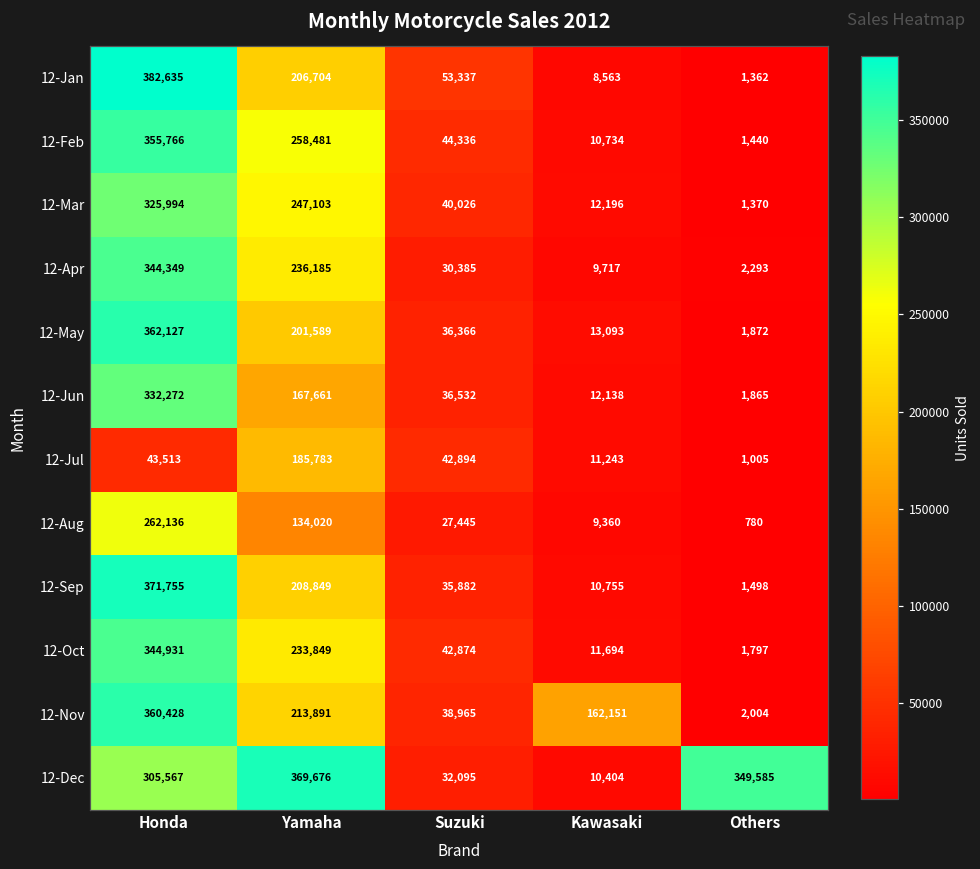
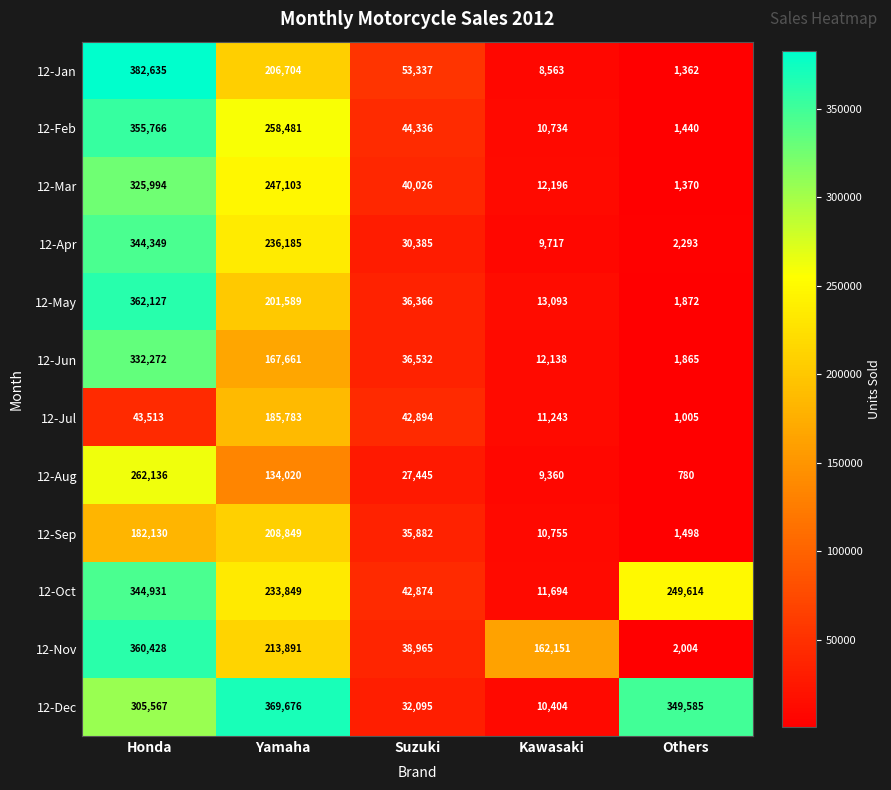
12-Sep, Honda: 371,755 -> 182,130
12-Oct, Others: 1,797 -> 249,614
